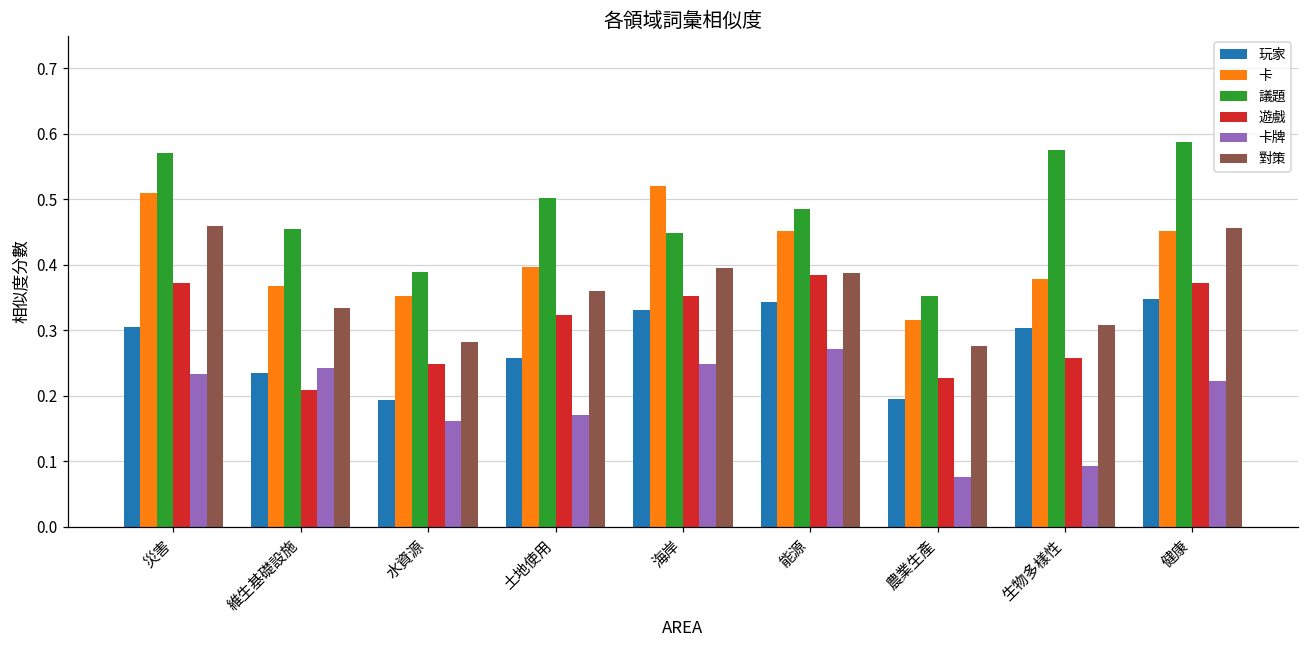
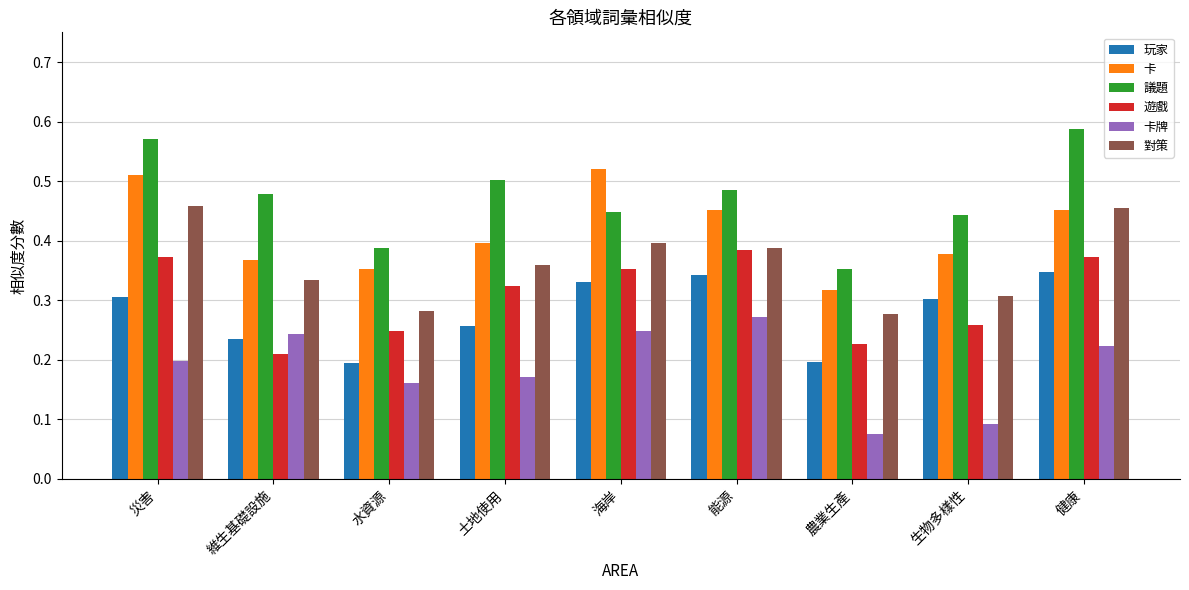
卡牌, 災害: 0.23 -> 0.20
議題, 維生基礎設施: 0.45 -> 0.48
議題, 生物多樣性: 0.57 -> 0.44
